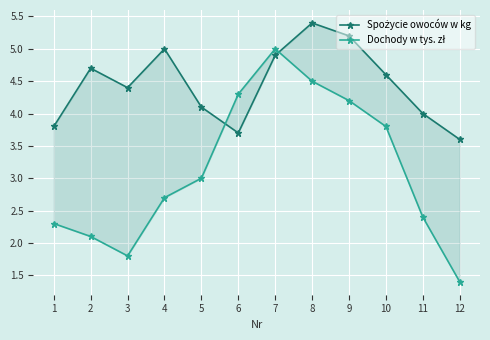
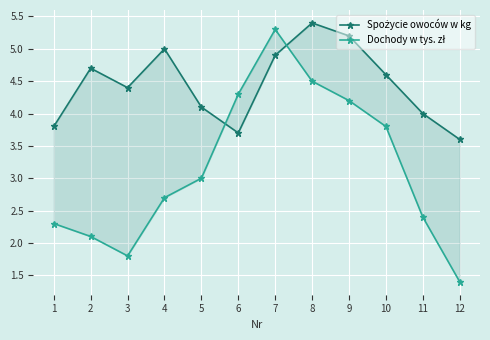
Dochody w tys. zł, 7: 5.0 -> 5.3
